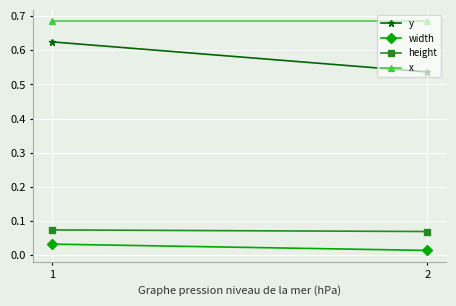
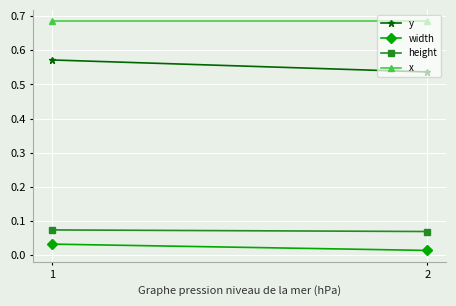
y, 1: 0.62 -> 0.57
